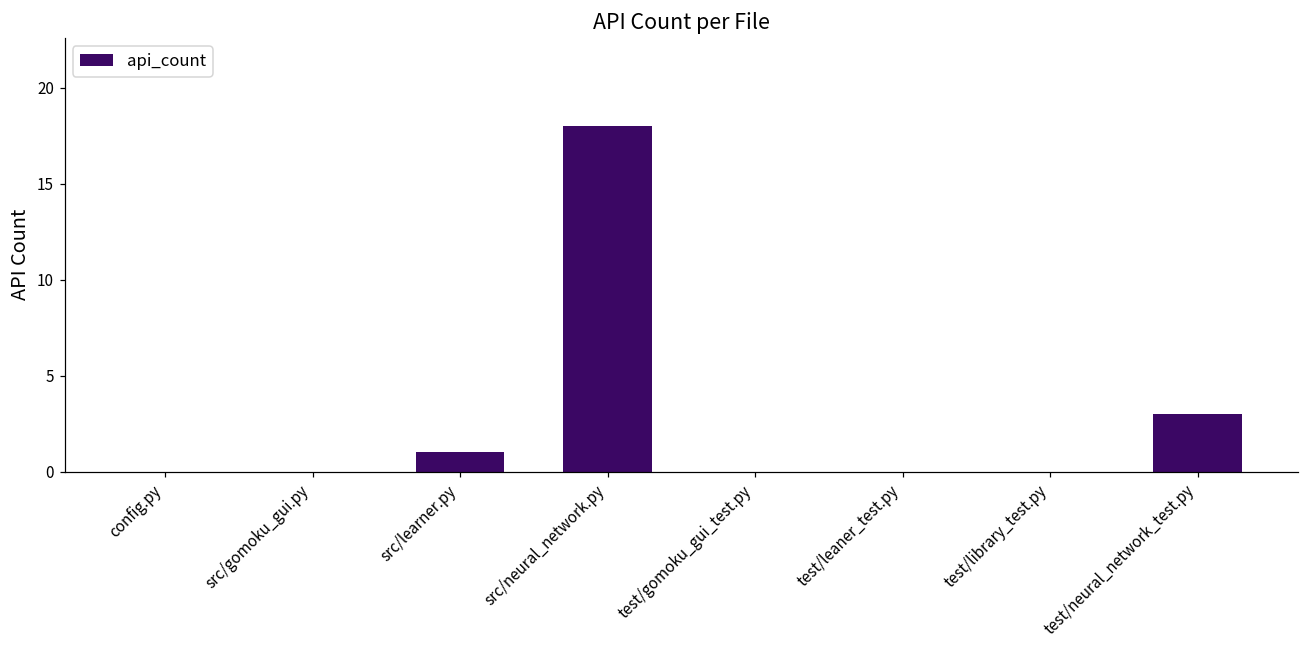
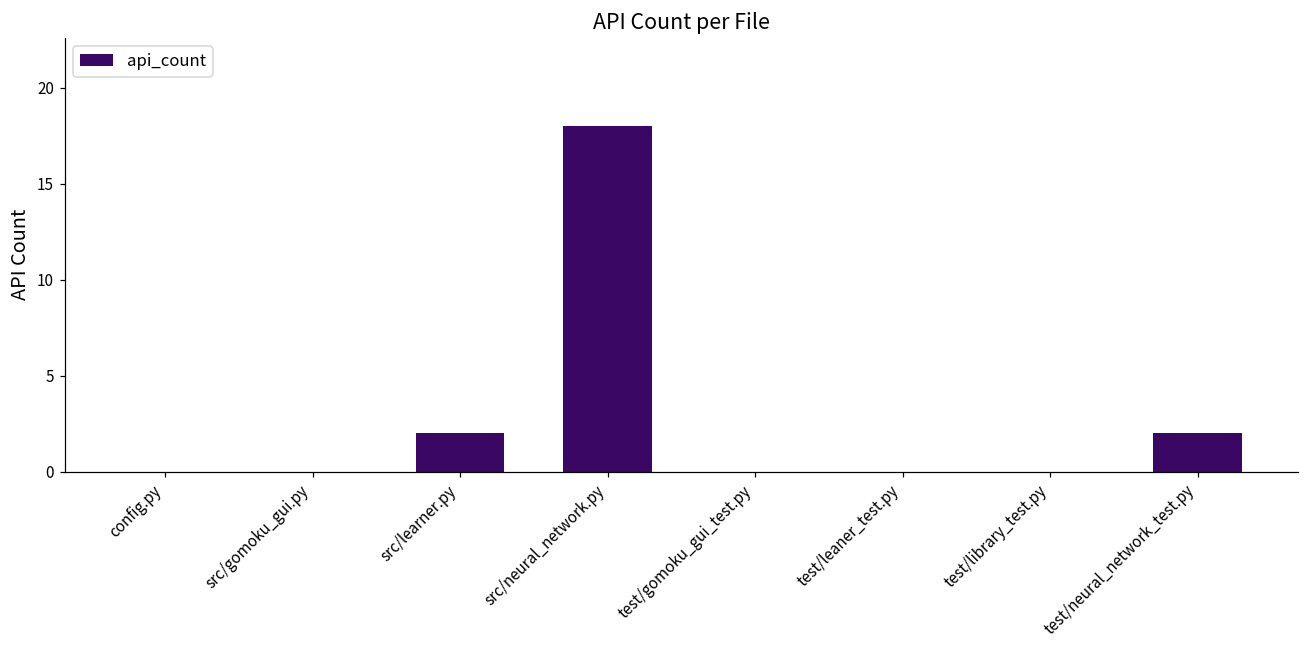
src/learner.py: 1 -> 2
test/neural_network_test.py: 3 -> 2
